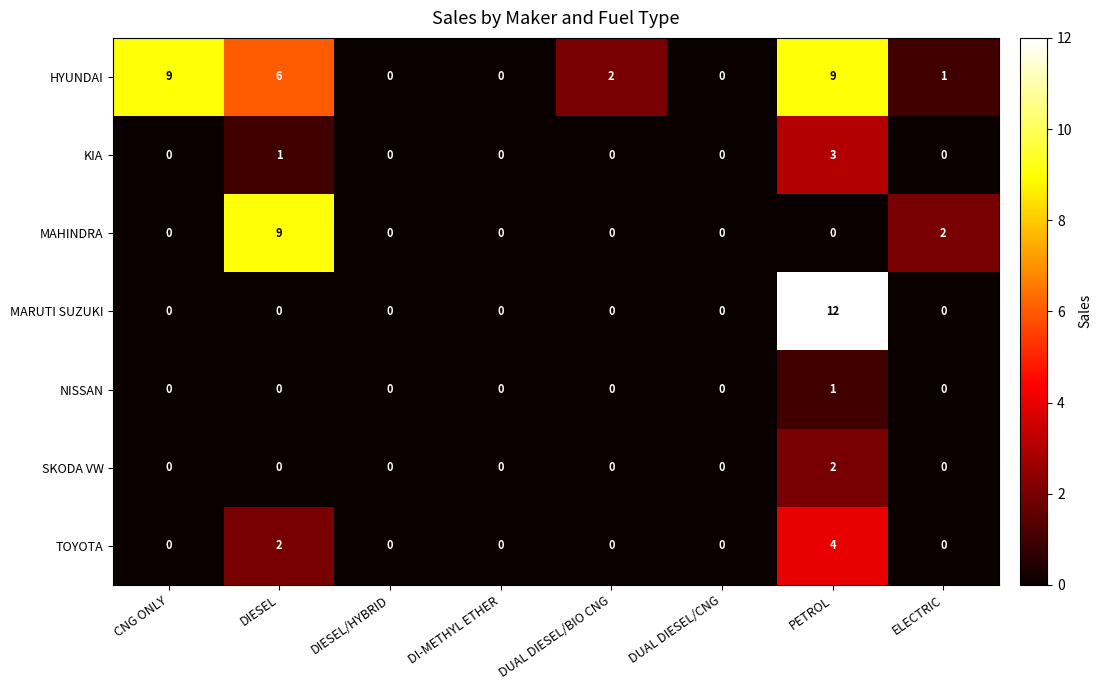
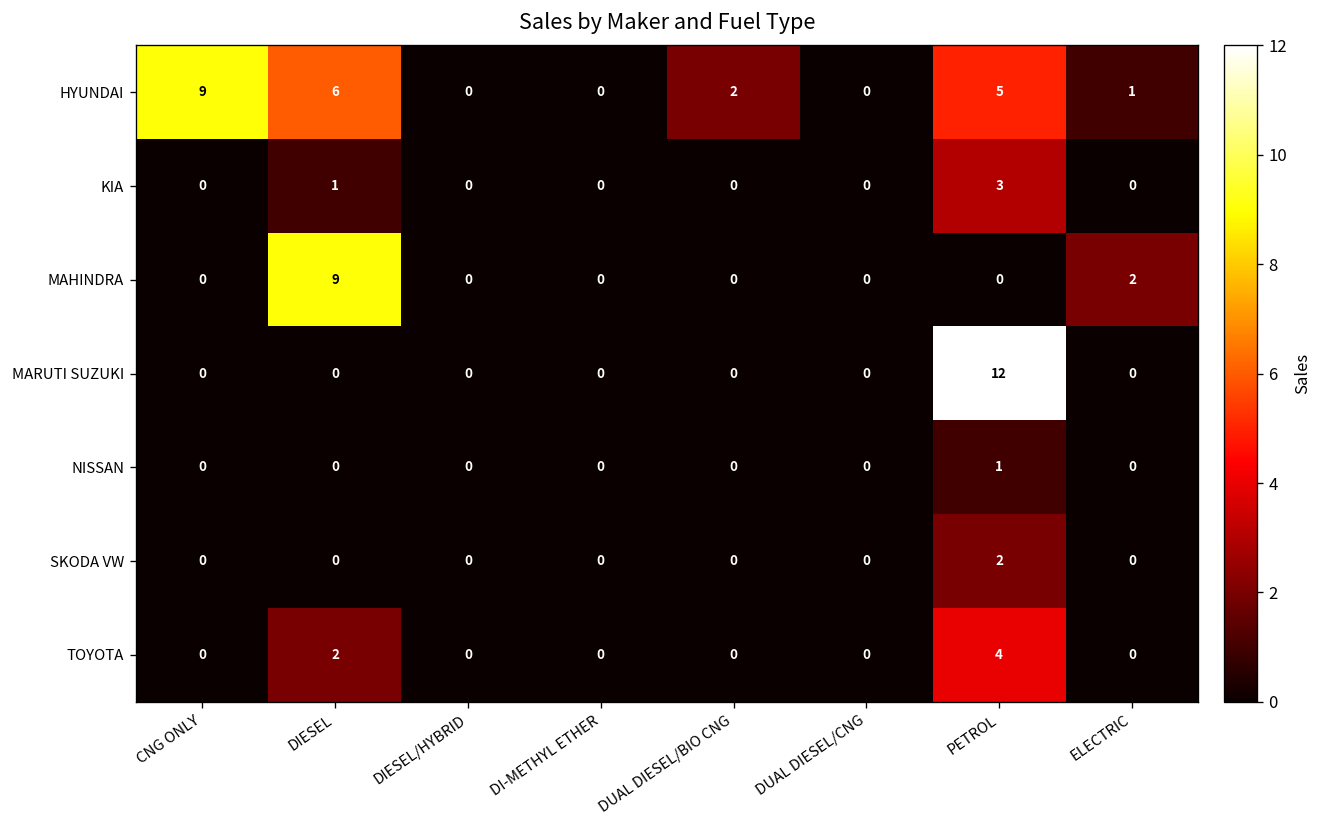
HYUNDAI, PETROL: 9 -> 5
